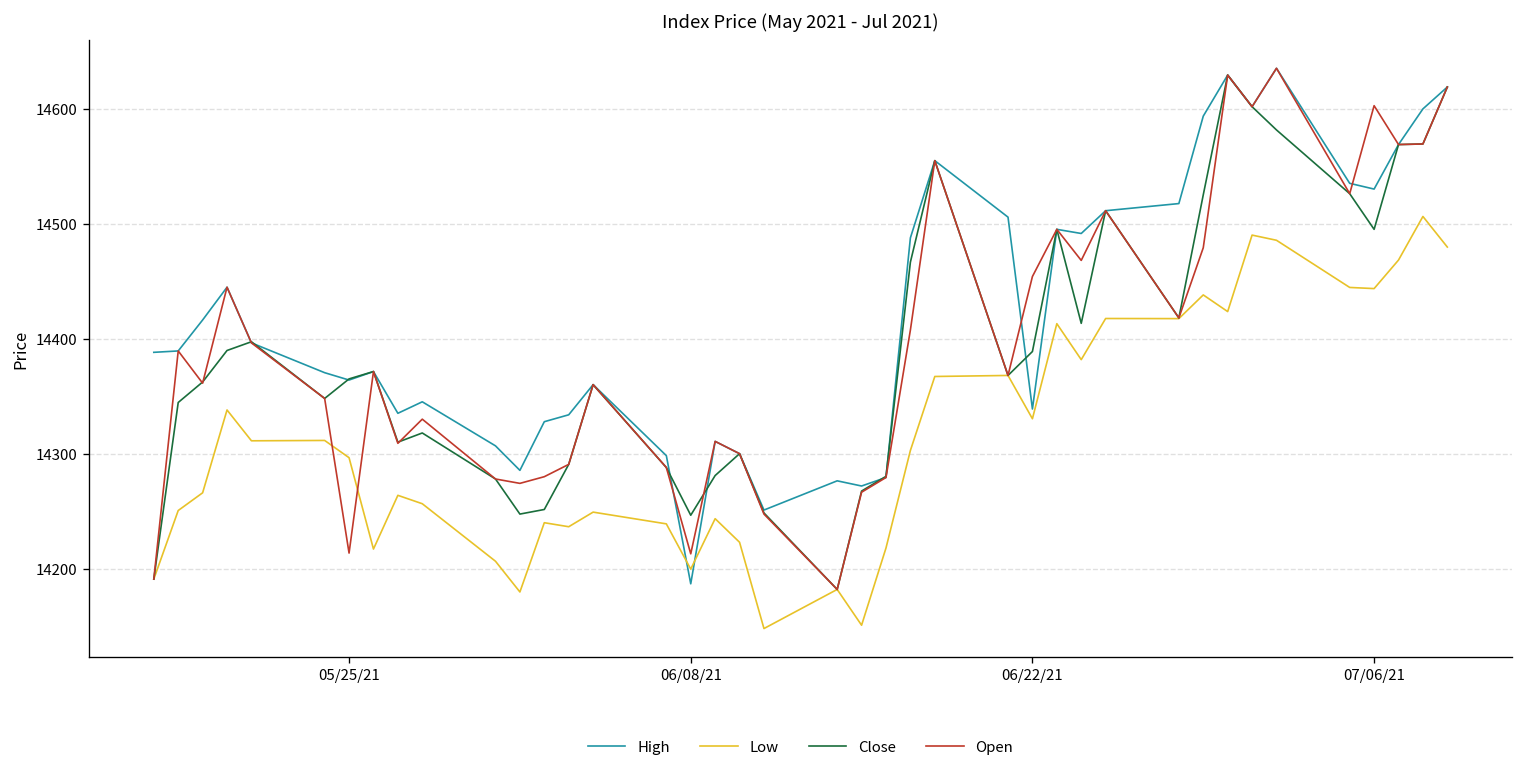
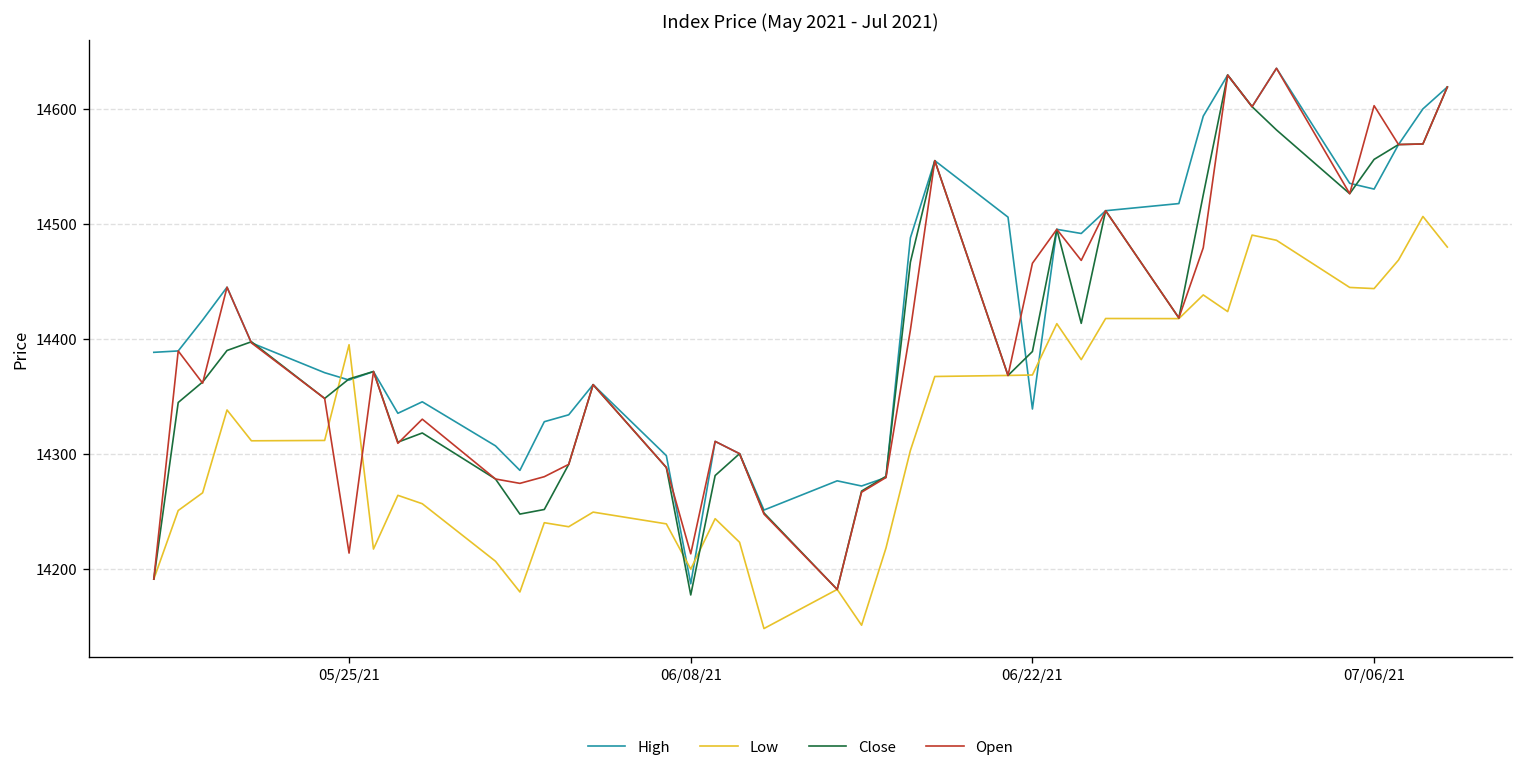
Low, 05/25/21: 14300 -> 14390
Close, 06/08/21: 14250 -> 14180
Low, 06/22/21: 14330 -> 14370
Open, 06/22/21: 14450 -> 14470
Close, 07/06/21: 14500 -> 14560
